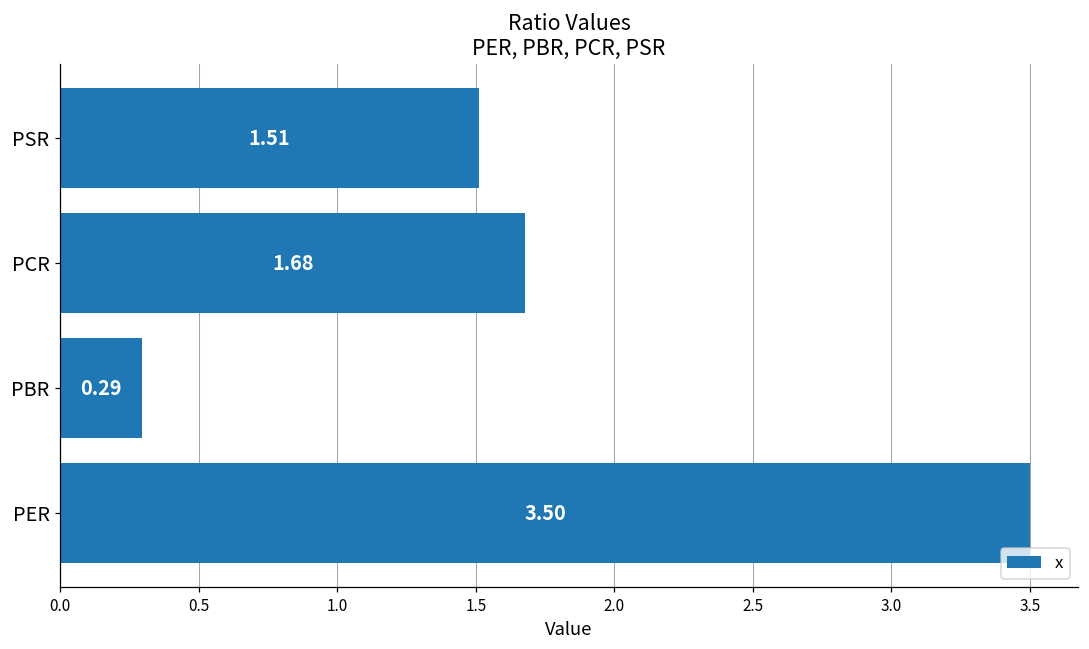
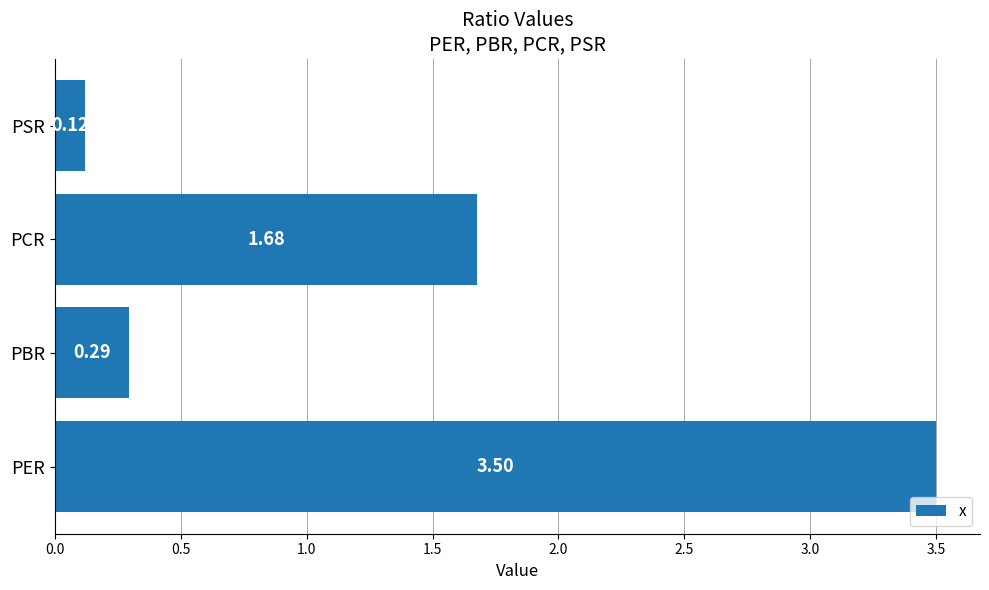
PSR: 1.51 -> 0.12
